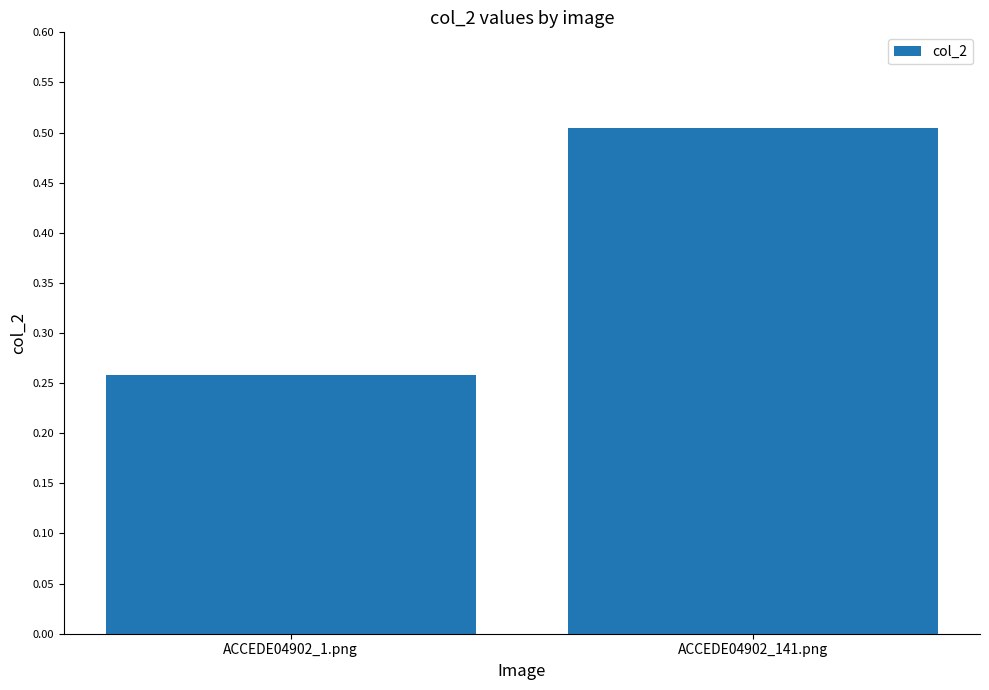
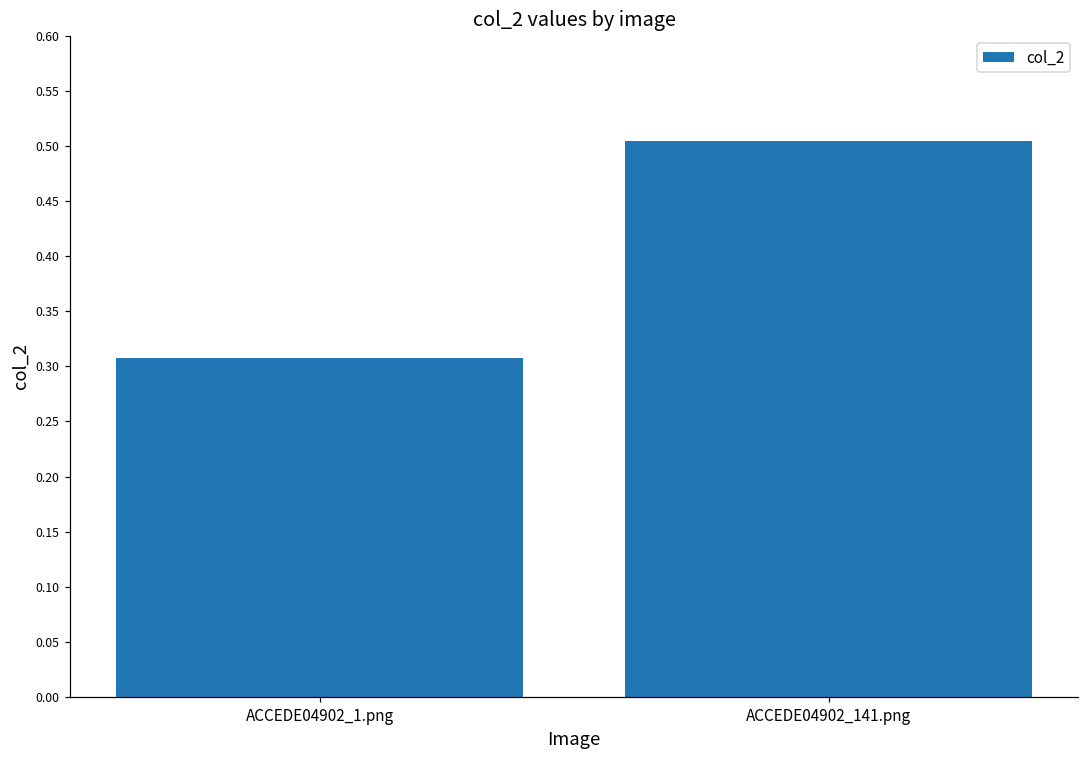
ACCEDE04902_1.png: 0.258 -> 0.308
